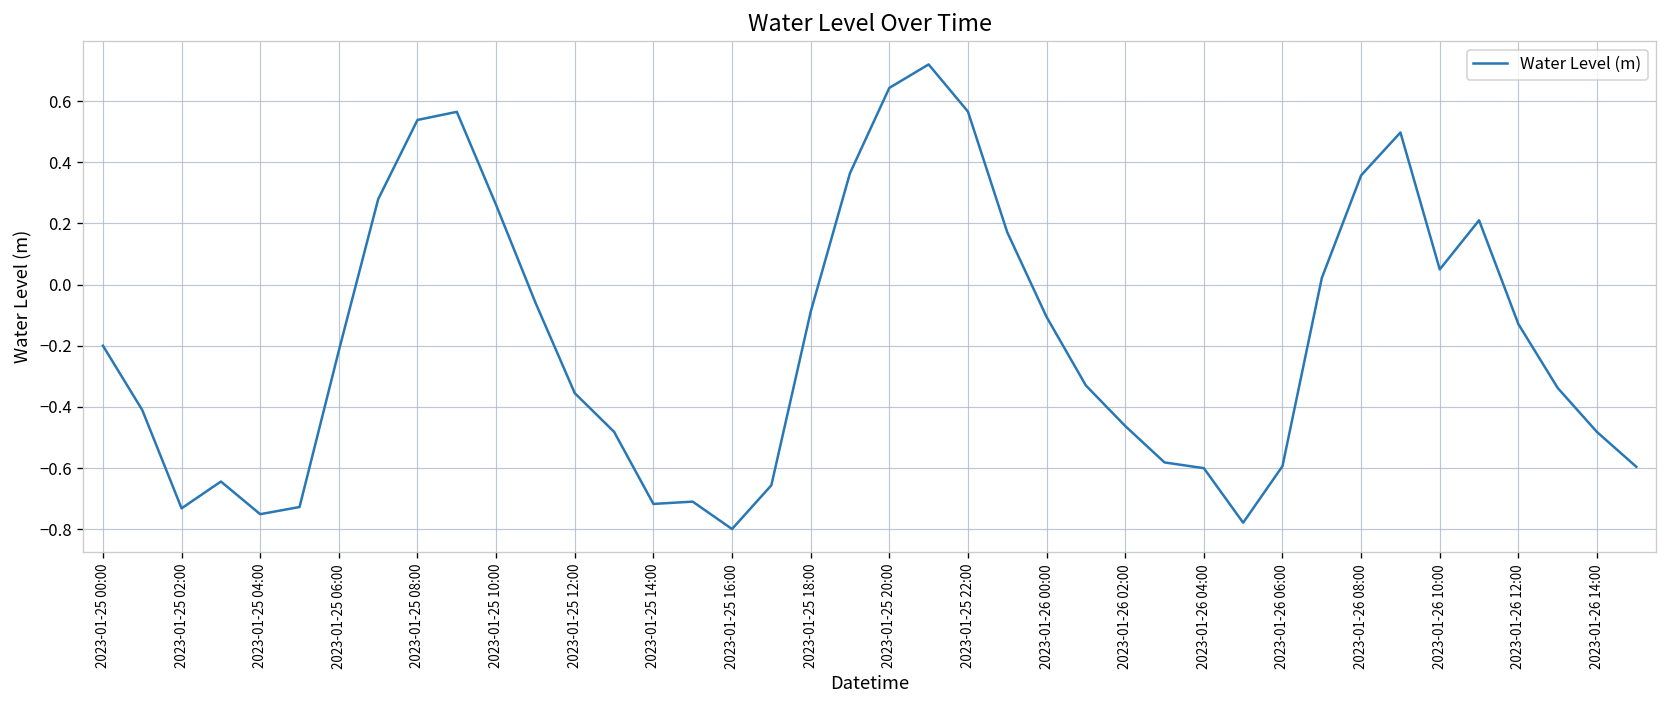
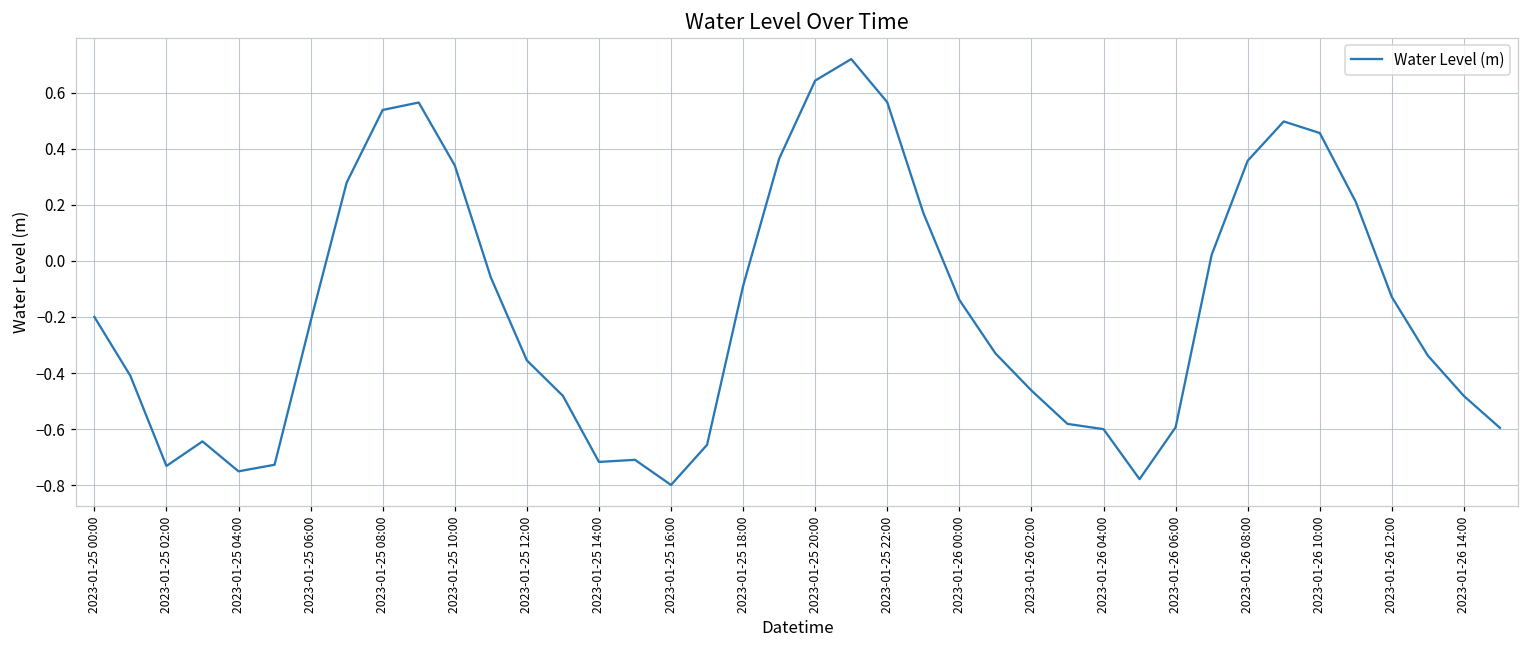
2023-01-25 10:00: 0.26 -> 0.34
2023-01-26 00:00: -0.11 -> -0.14
2023-01-26 10:00: 0.05 -> 0.46
